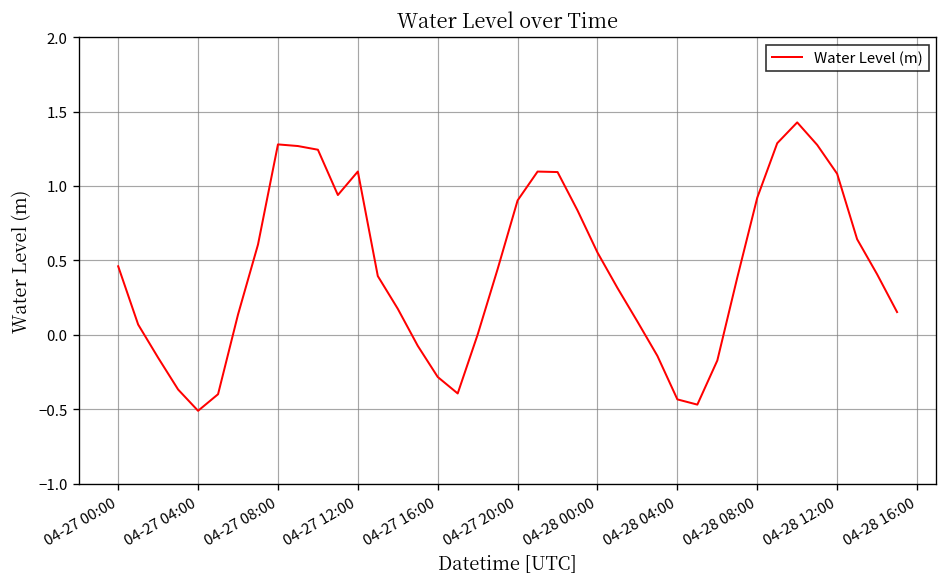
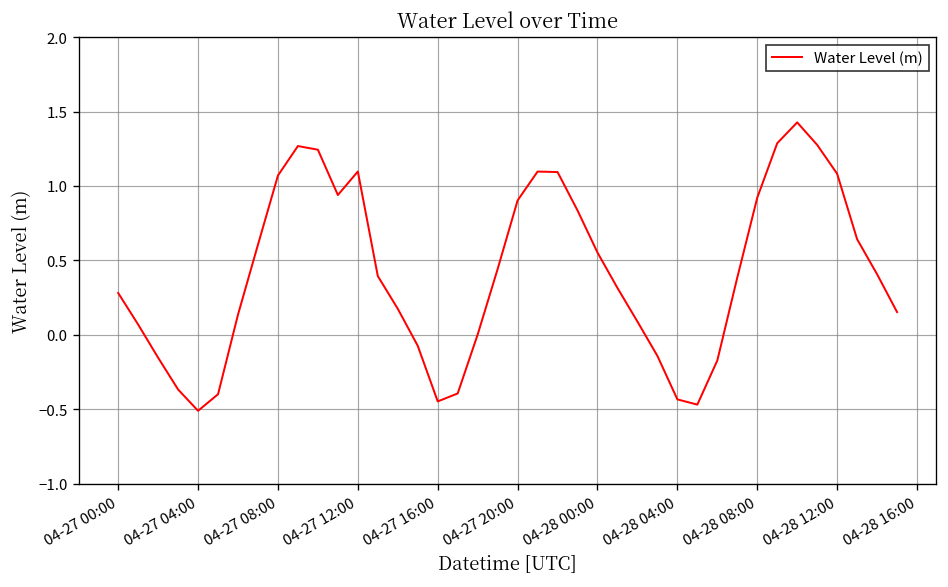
04-27 00:00: 0.46 -> 0.28
04-27 08:00: 1.28 -> 1.07
04-27 16:00: -0.28 -> -0.45
